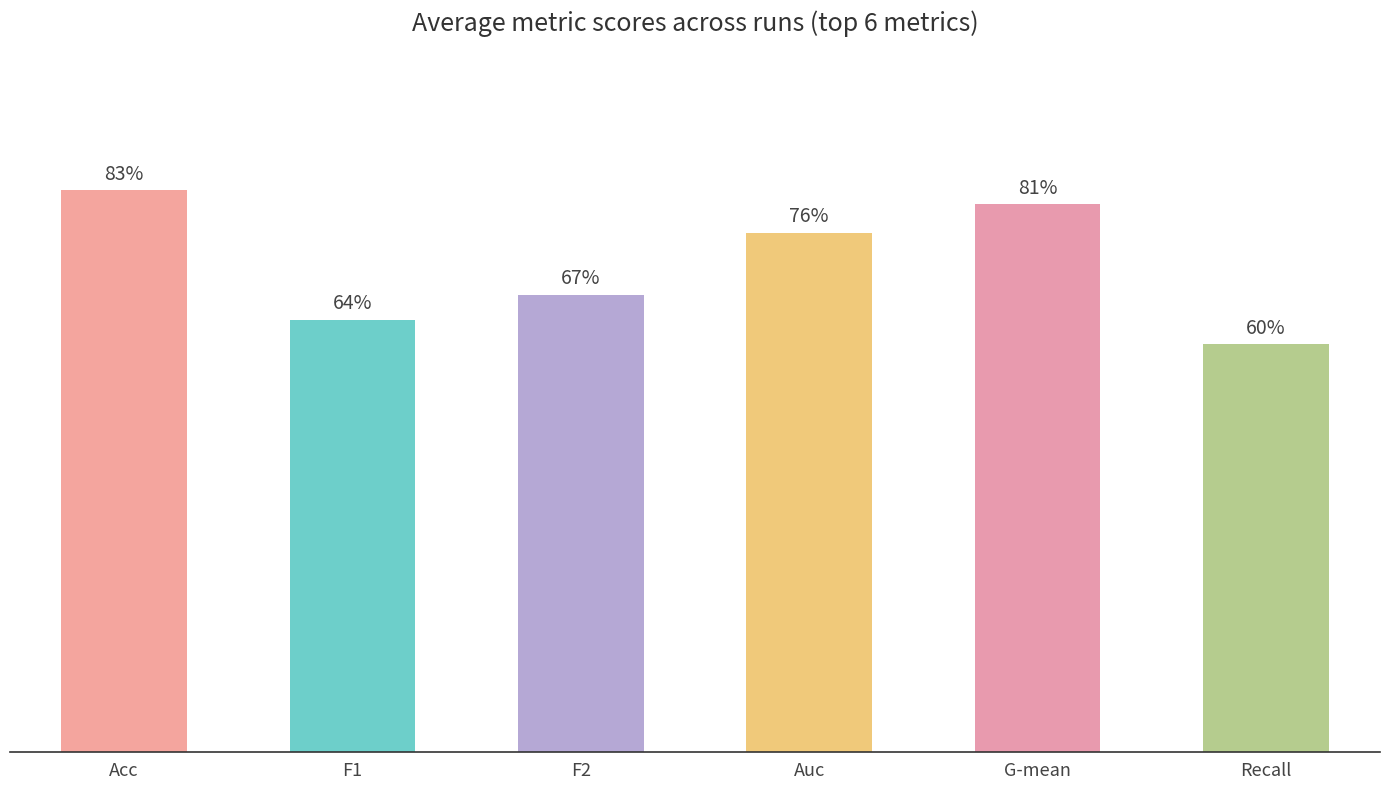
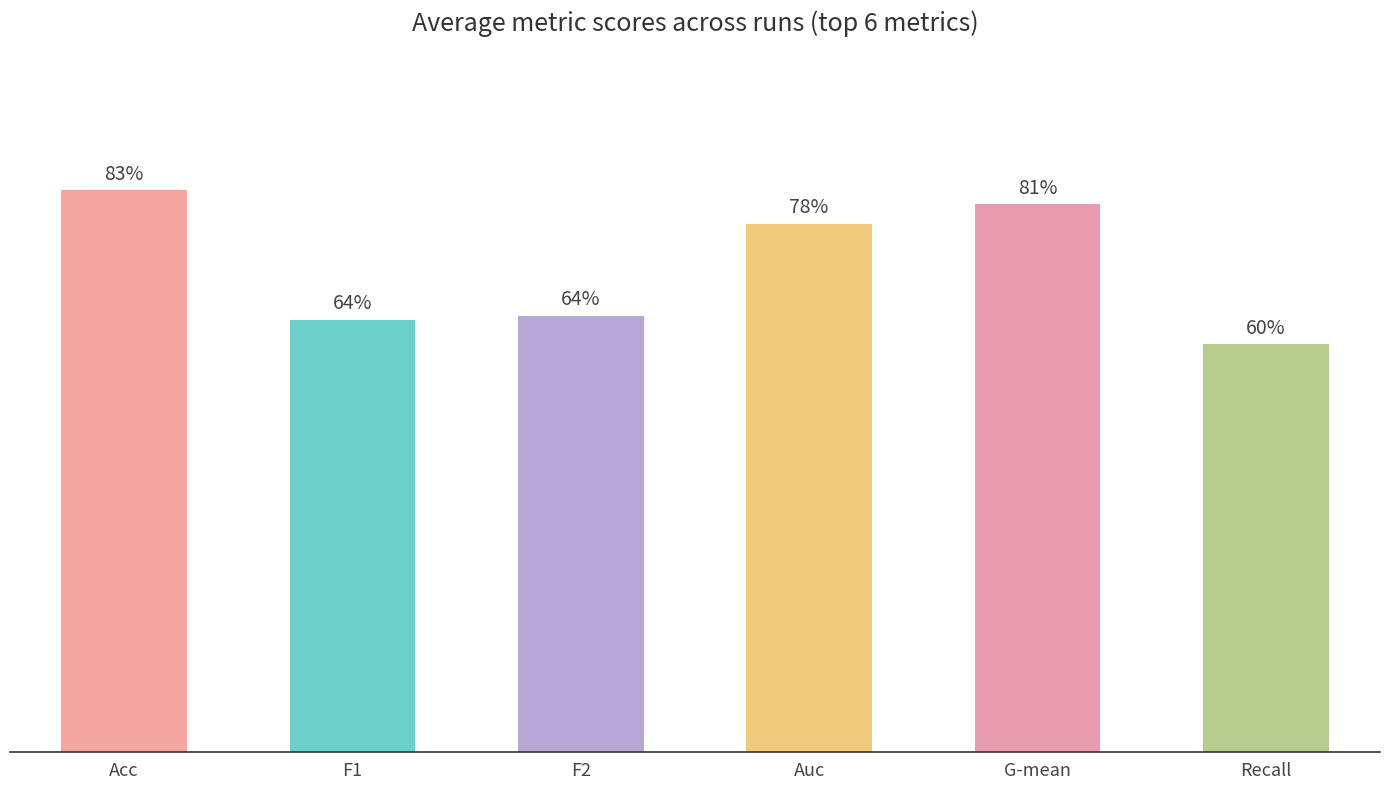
F2: 67% -> 64%
Auc: 76% -> 78%
